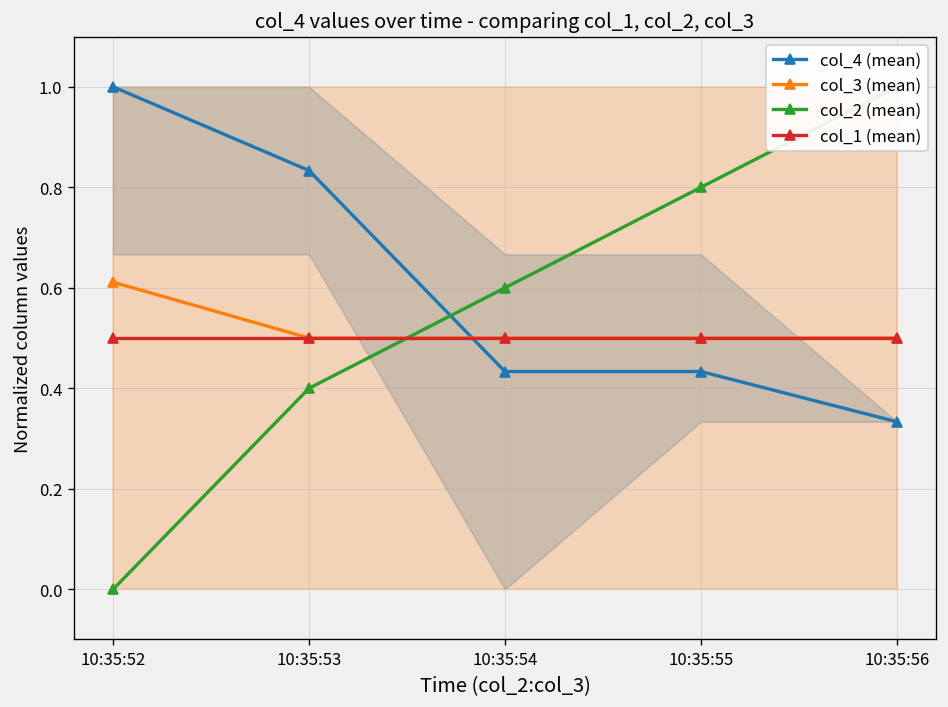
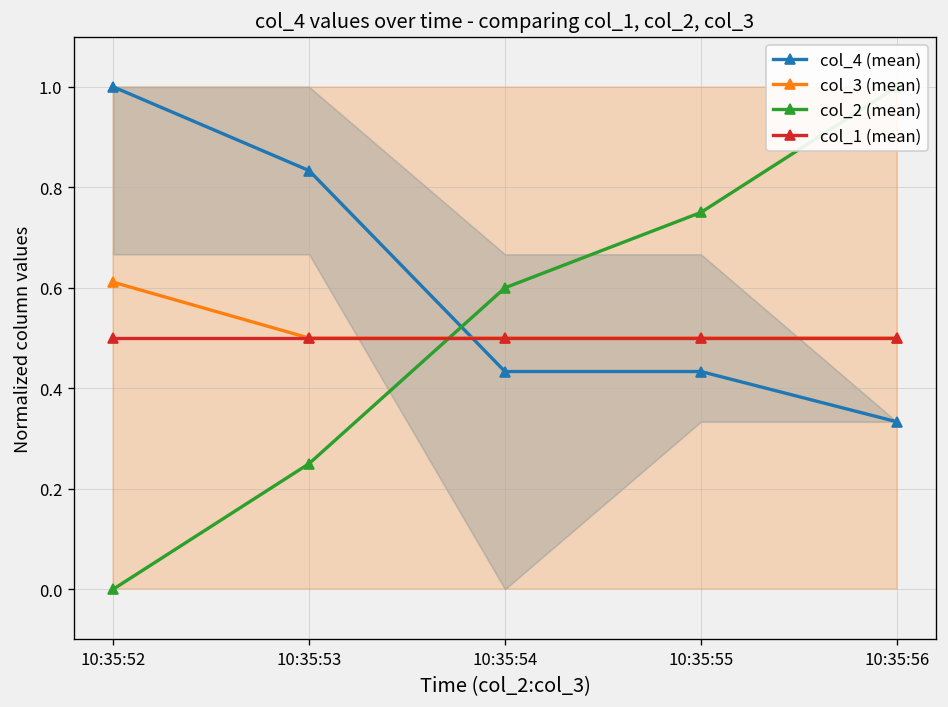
col_2 (mean), 10:35:53: 0.40 -> 0.25
col_2 (mean), 10:35:55: 0.80 -> 0.75
